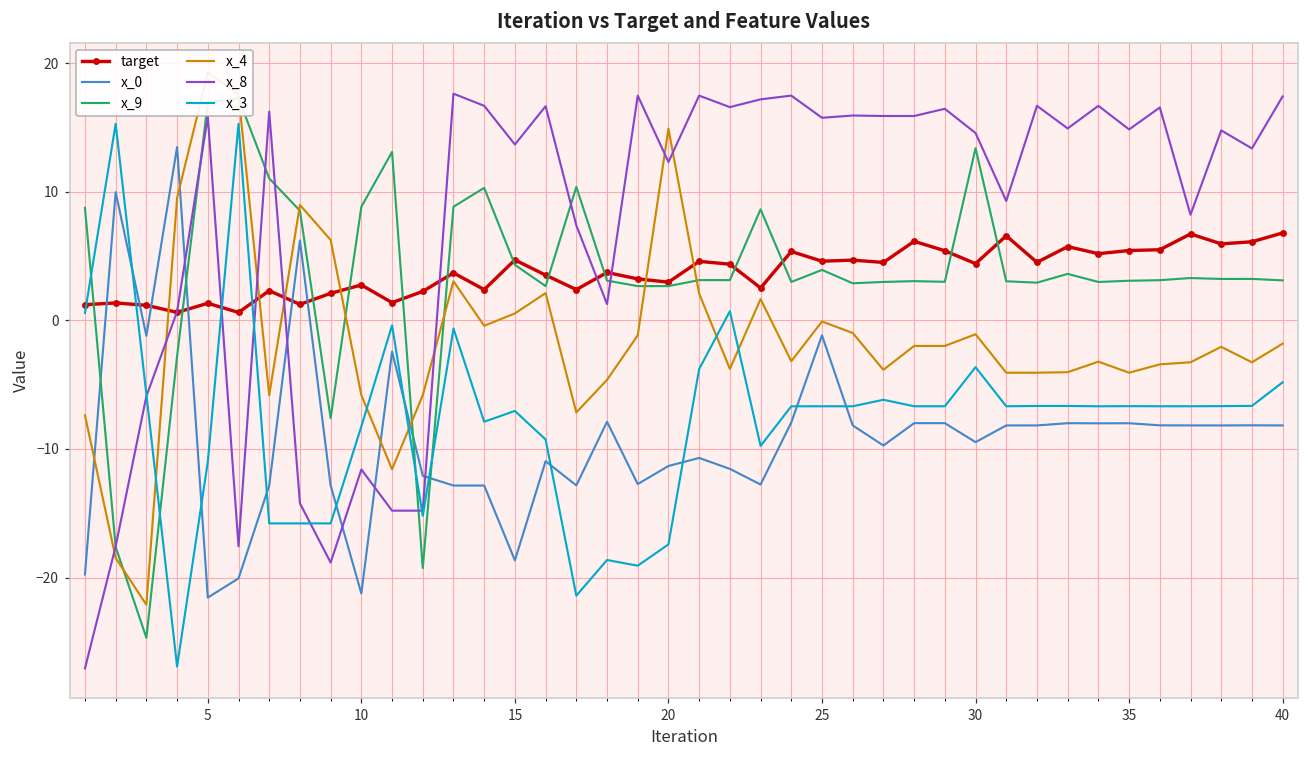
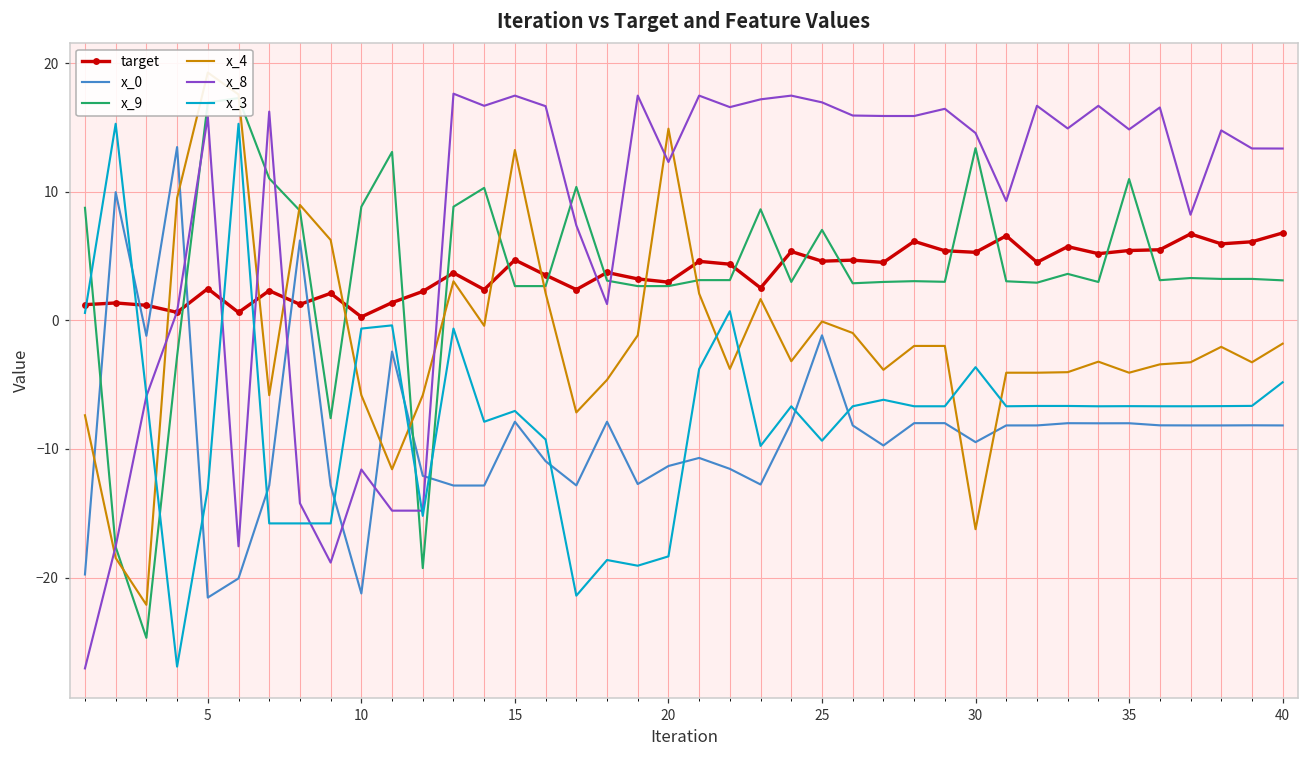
target, 5: 1.3 -> 2.5
x_3, 5: -11.0 -> -13.1
target, 10: 2.7 -> 0.3
x_3, 10: -8.2 -> -0.6
x_0, 15: -18.7 -> -7.9
x_9, 15: 4.3 -> 2.7
x_4, 15: 0.5 -> 13.2
x_8, 15: 13.7 -> 17.5
x_3, 20: -17.4 -> -18.4
x_9, 25: 3.9 -> 7.0
x_8, 25: 15.7 -> 16.9
x_3, 25: -6.7 -> -9.4
target, 30: 4.4 -> 5.3
x_4, 30: -1.1 -> -16.2
x_9, 35: 3.1 -> 11.0
x_8, 40: 17.4 -> 13.4
